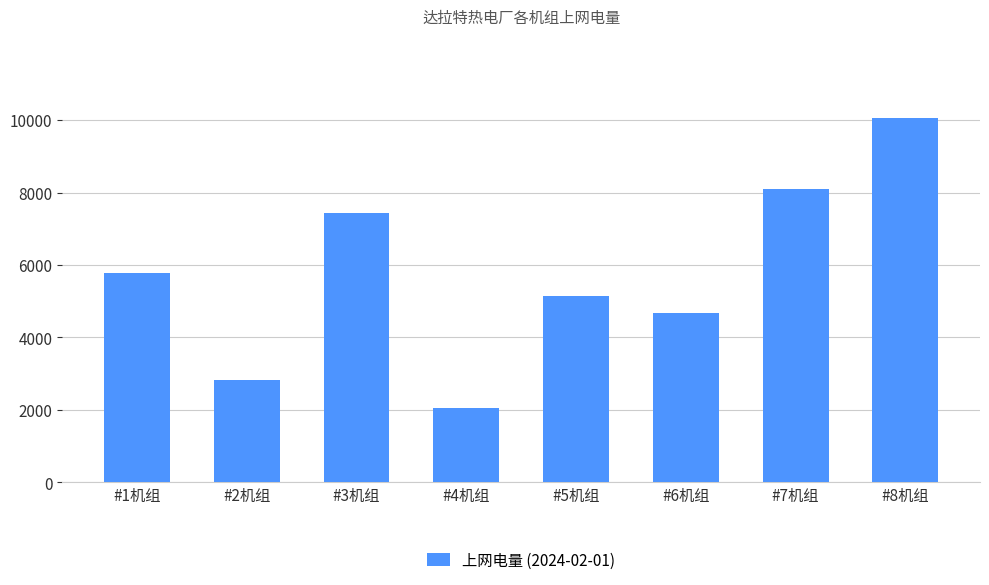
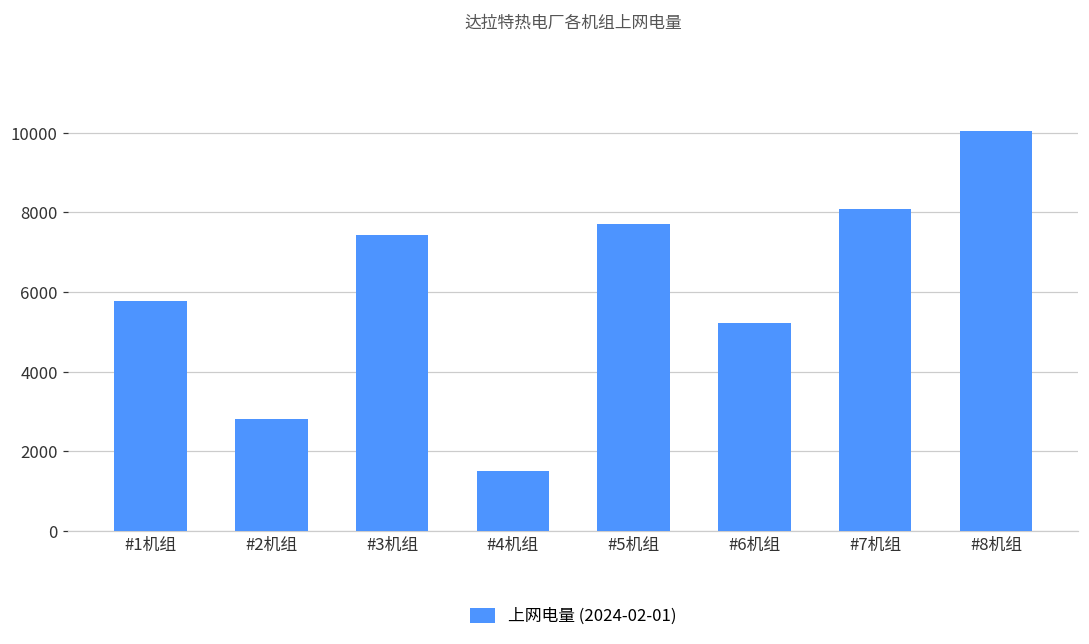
#4机组: 2100 -> 1500
#5机组: 5100 -> 7700
#6机组: 4700 -> 5200
